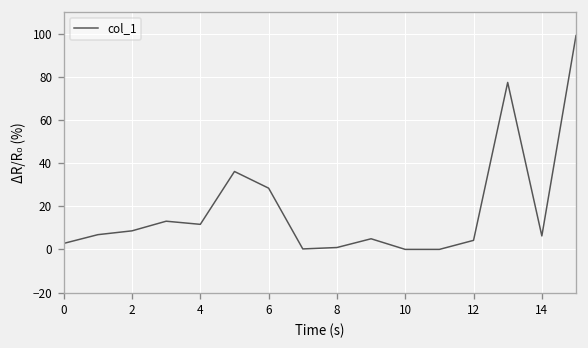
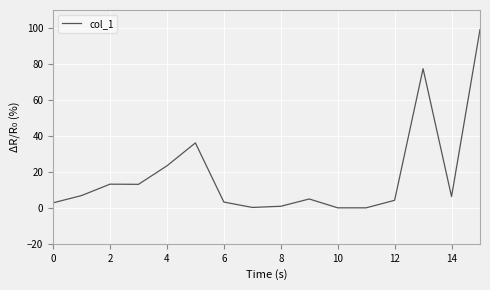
2: 9 -> 13
4: 12 -> 23
6: 28 -> 3
